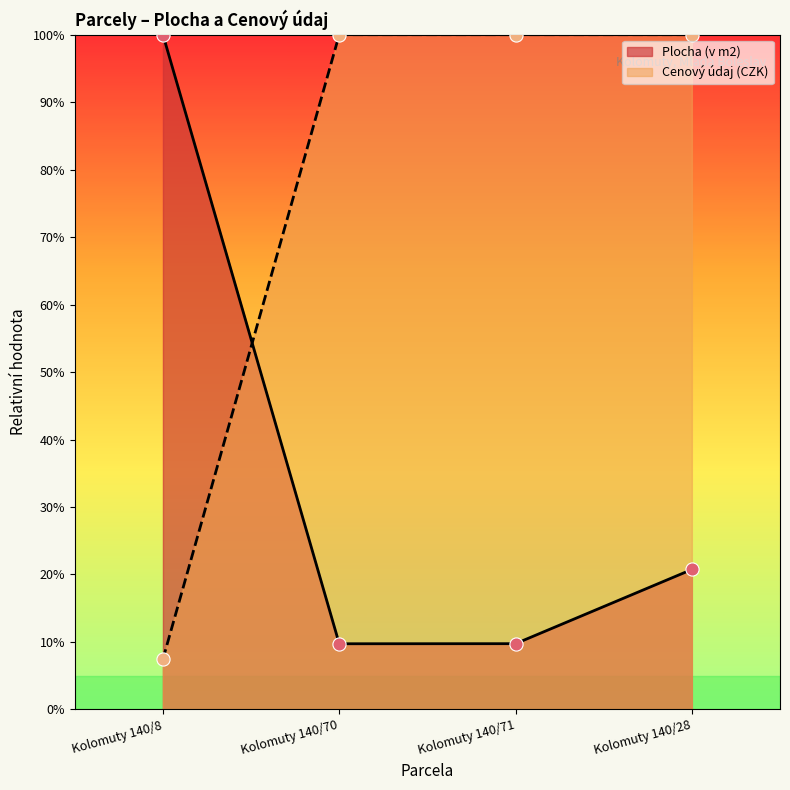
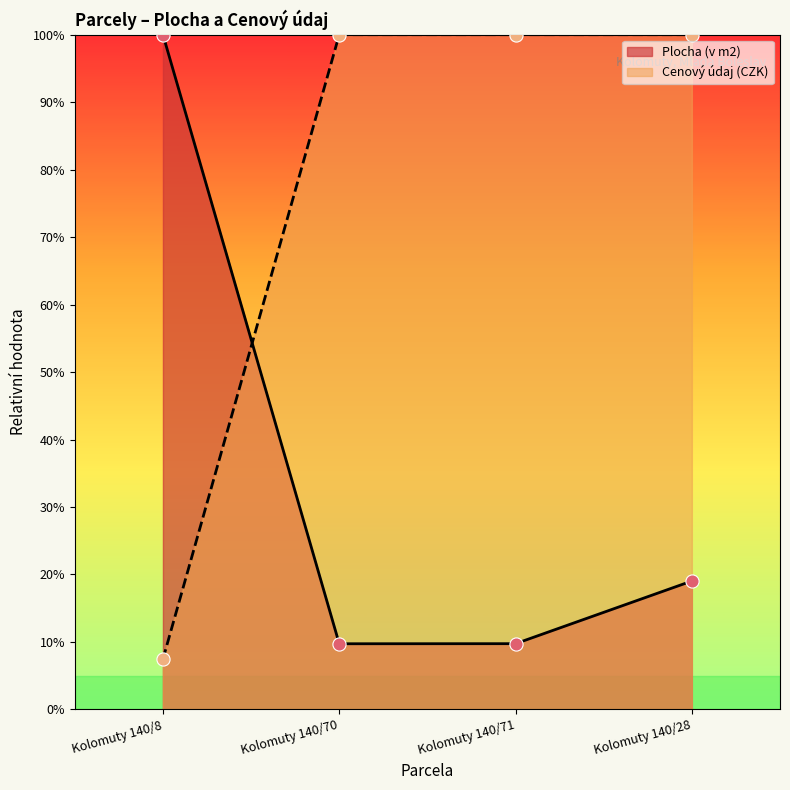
Plocha (v m2), Kolomuty 140/28: 21% -> 19%
